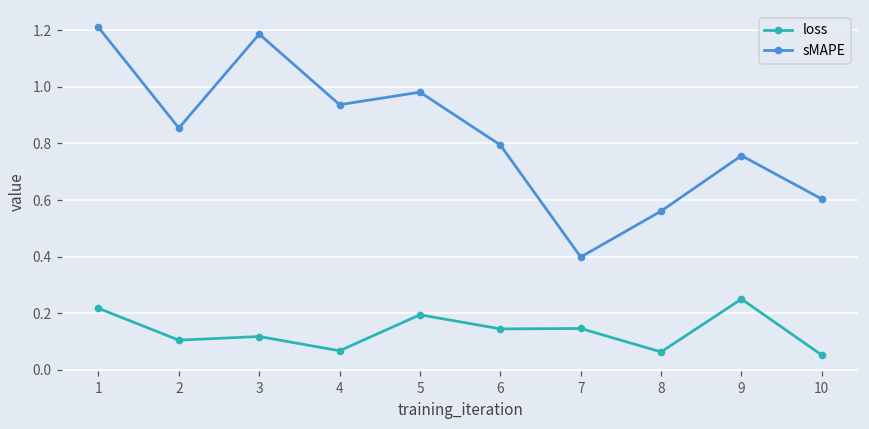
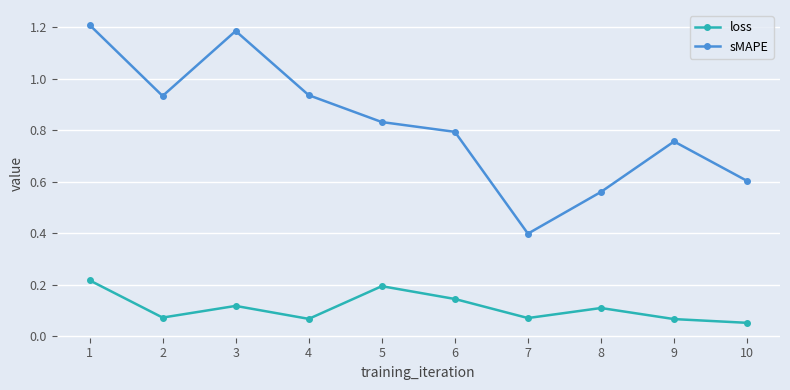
loss, 2: 0.11 -> 0.07
sMAPE, 2: 0.85 -> 0.93
sMAPE, 5: 0.98 -> 0.83
loss, 7: 0.15 -> 0.07
loss, 8: 0.06 -> 0.11
loss, 9: 0.25 -> 0.07
